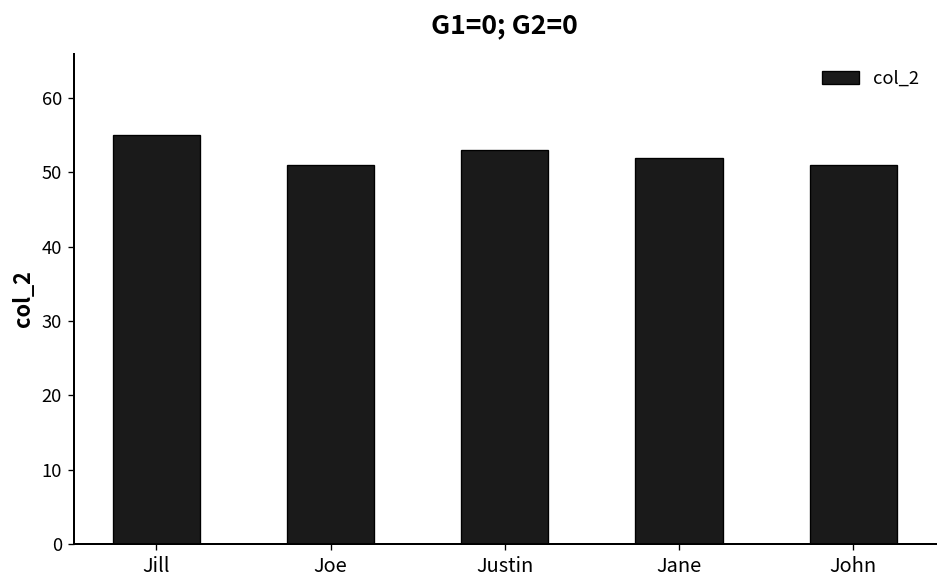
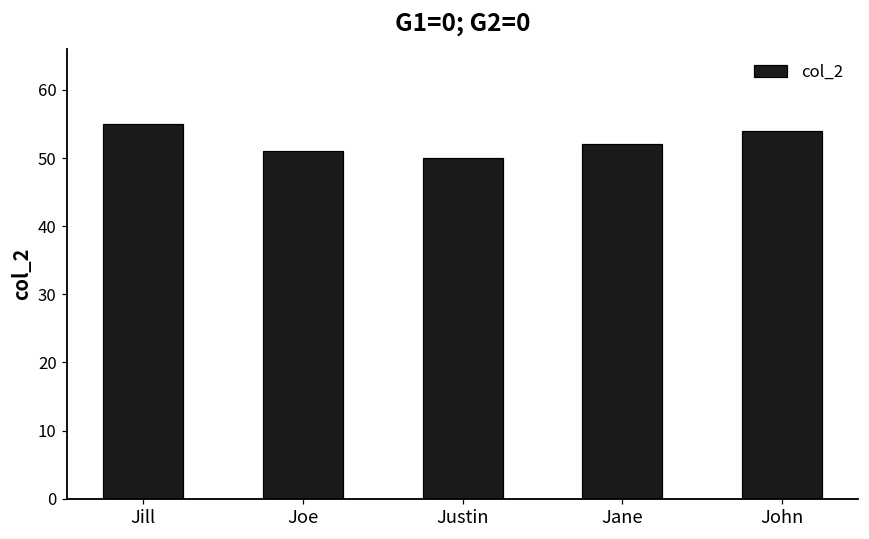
Justin: 53 -> 50
John: 51 -> 54
